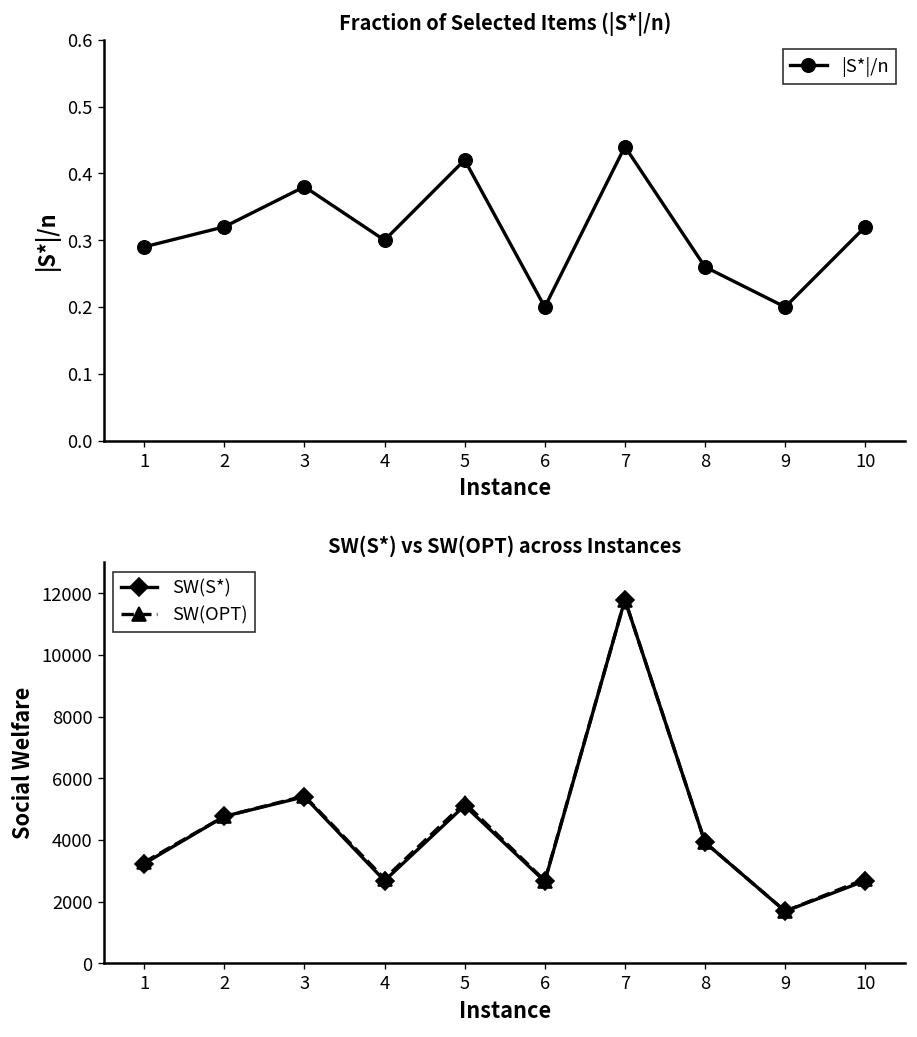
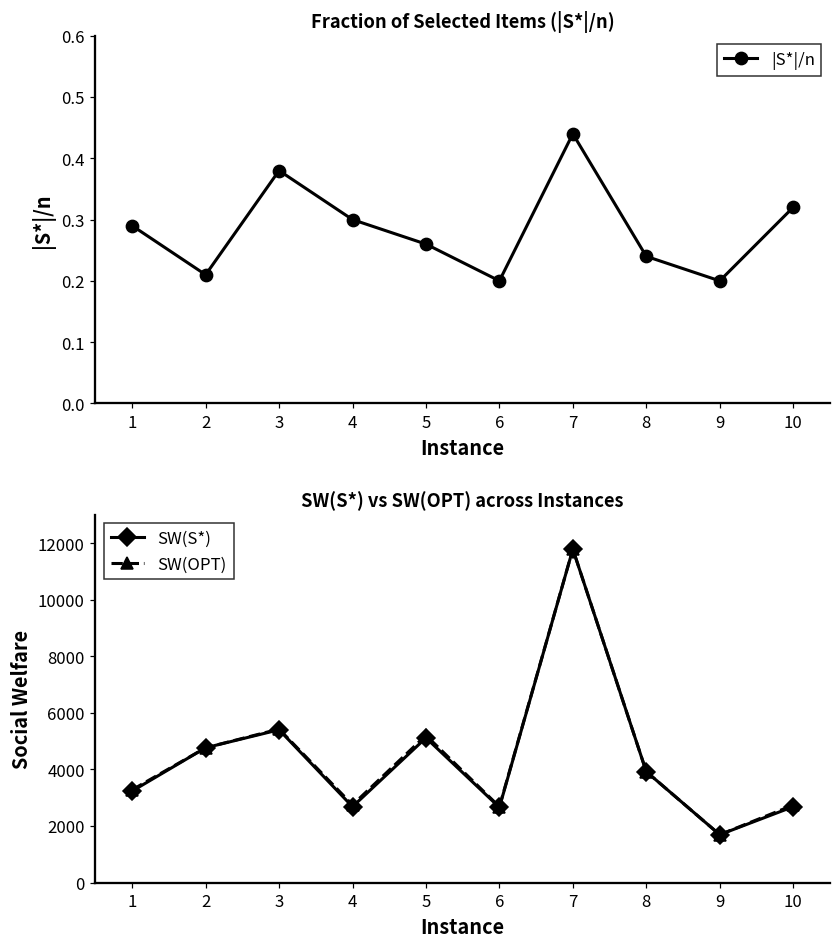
Fraction of Selected Items (|S*|/n), 2: 0.32 -> 0.21
Fraction of Selected Items (|S*|/n), 5: 0.42 -> 0.26
Fraction of Selected Items (|S*|/n), 8: 0.26 -> 0.24
